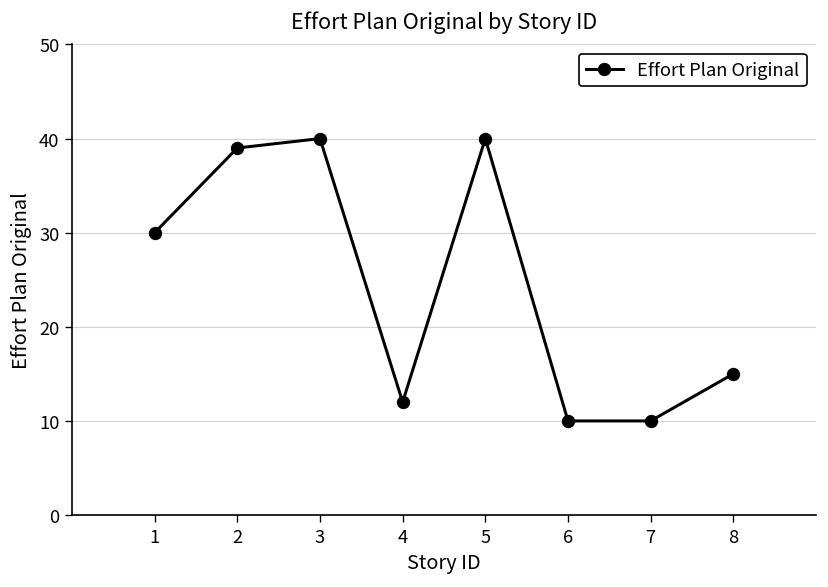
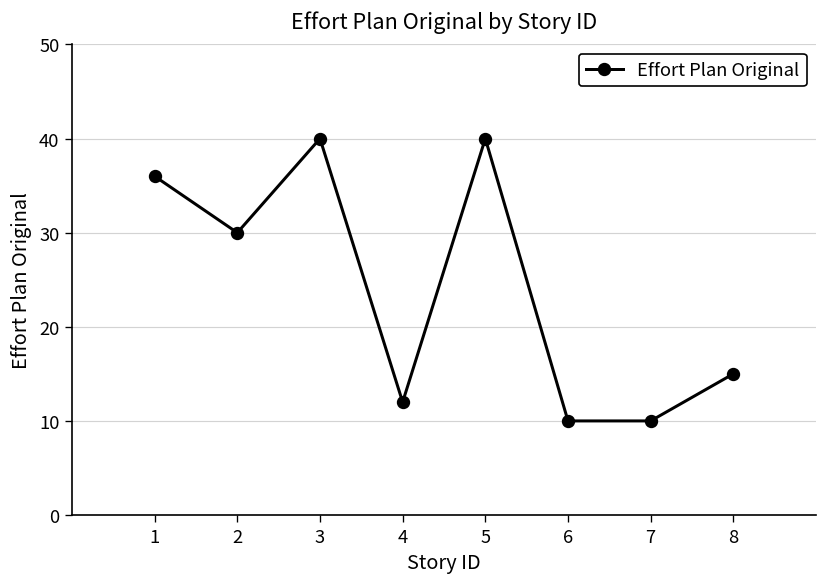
1: 30 -> 36
2: 39 -> 30
